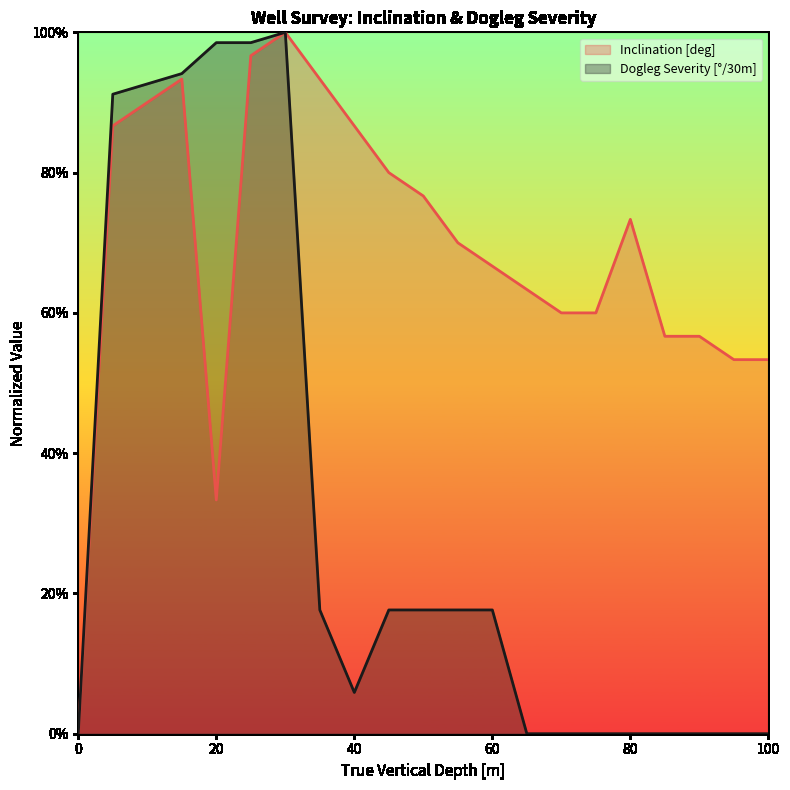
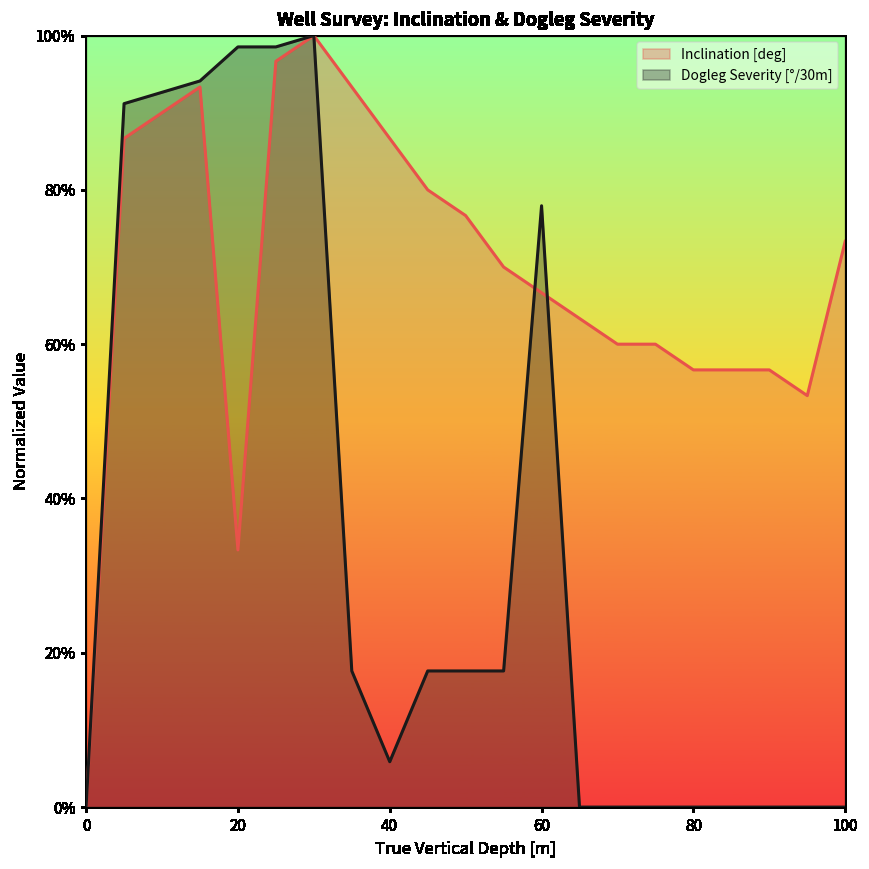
Dogleg Severity [°/30m], 60: 18% -> 78%
Inclination [deg], 80: 73% -> 57%
Inclination [deg], 100: 53% -> 73%
